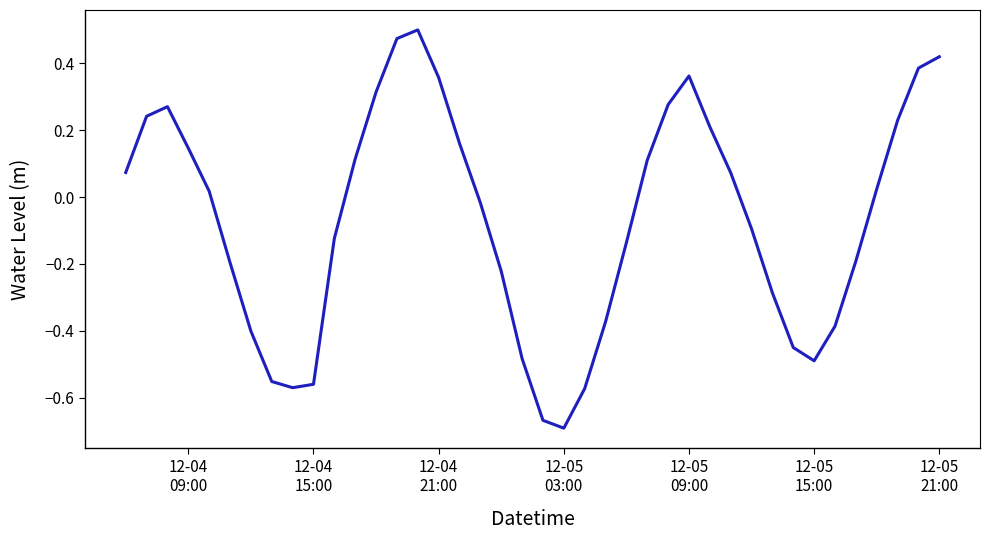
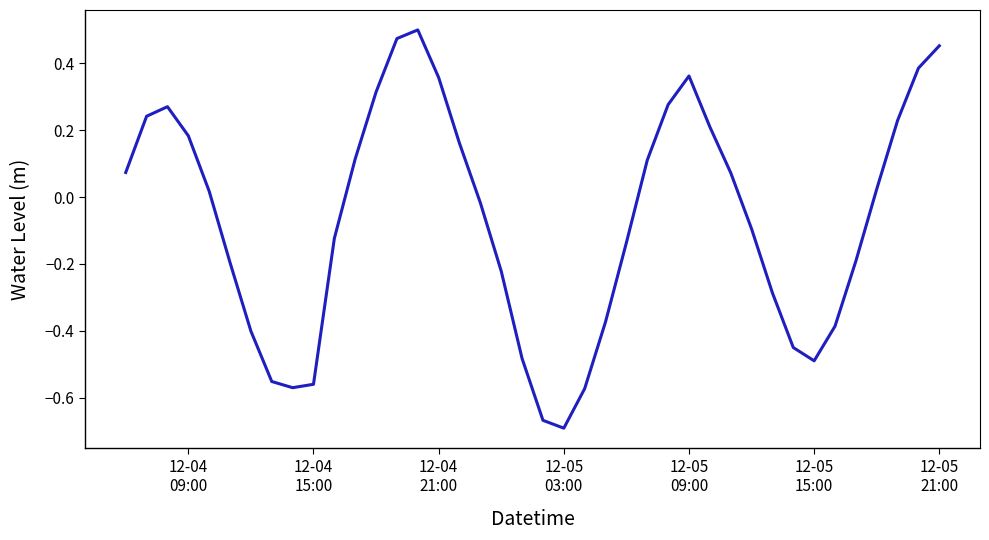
12-04 09:00: 0.15 -> 0.18
12-05 21:00: 0.42 -> 0.45
